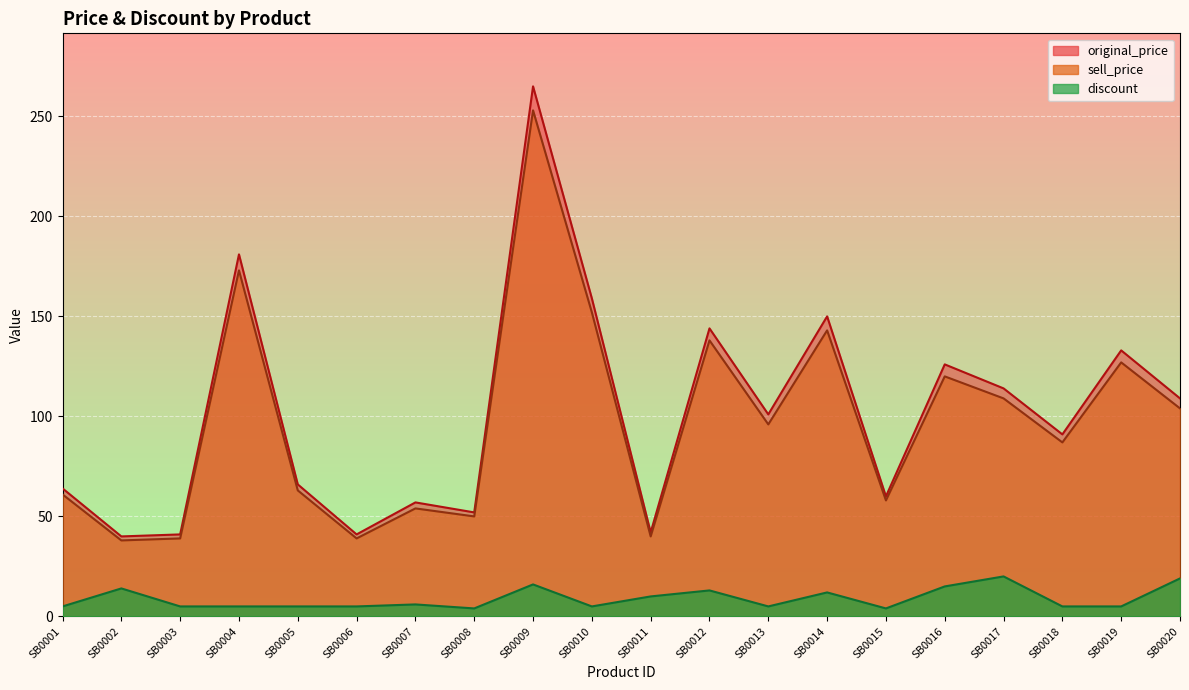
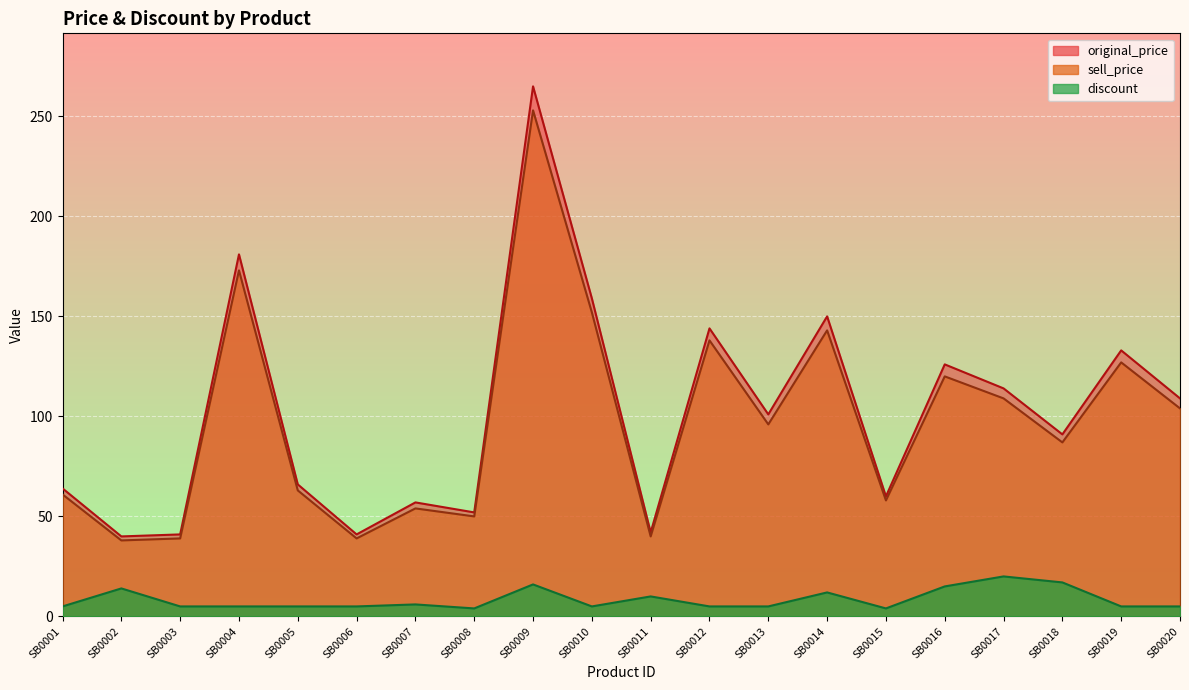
discount, SB0012: 13 -> 5
discount, SB0018: 5 -> 17
discount, SB0020: 19 -> 5
